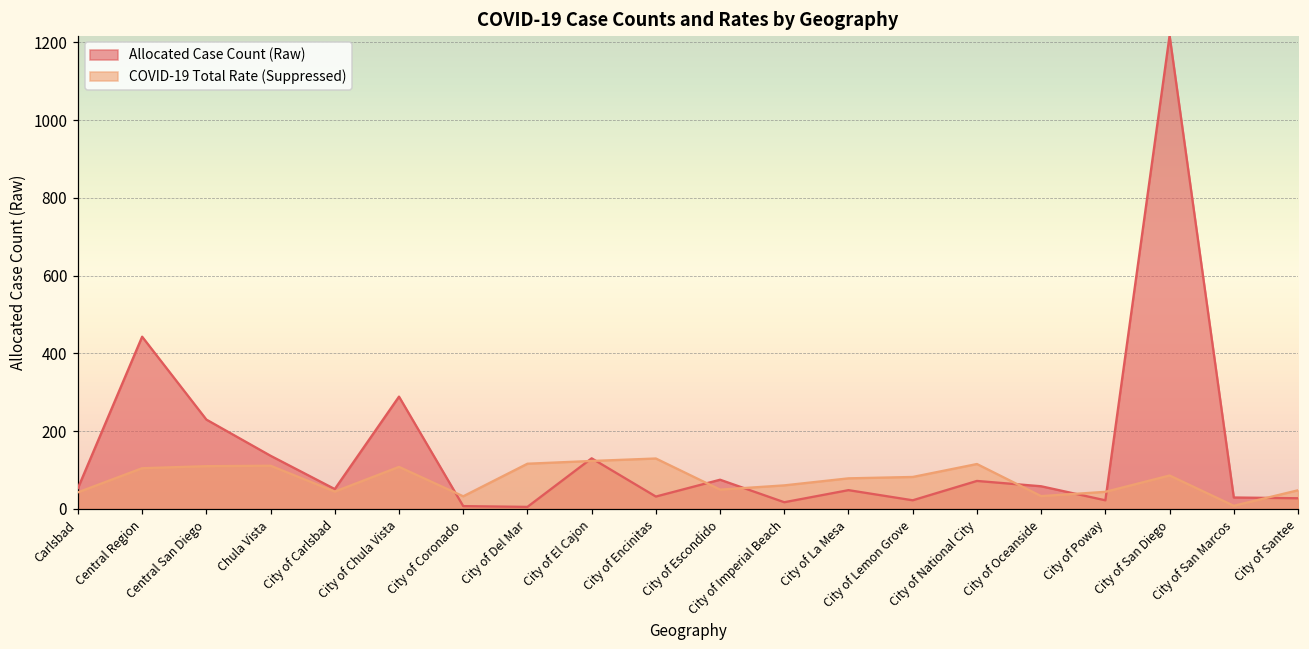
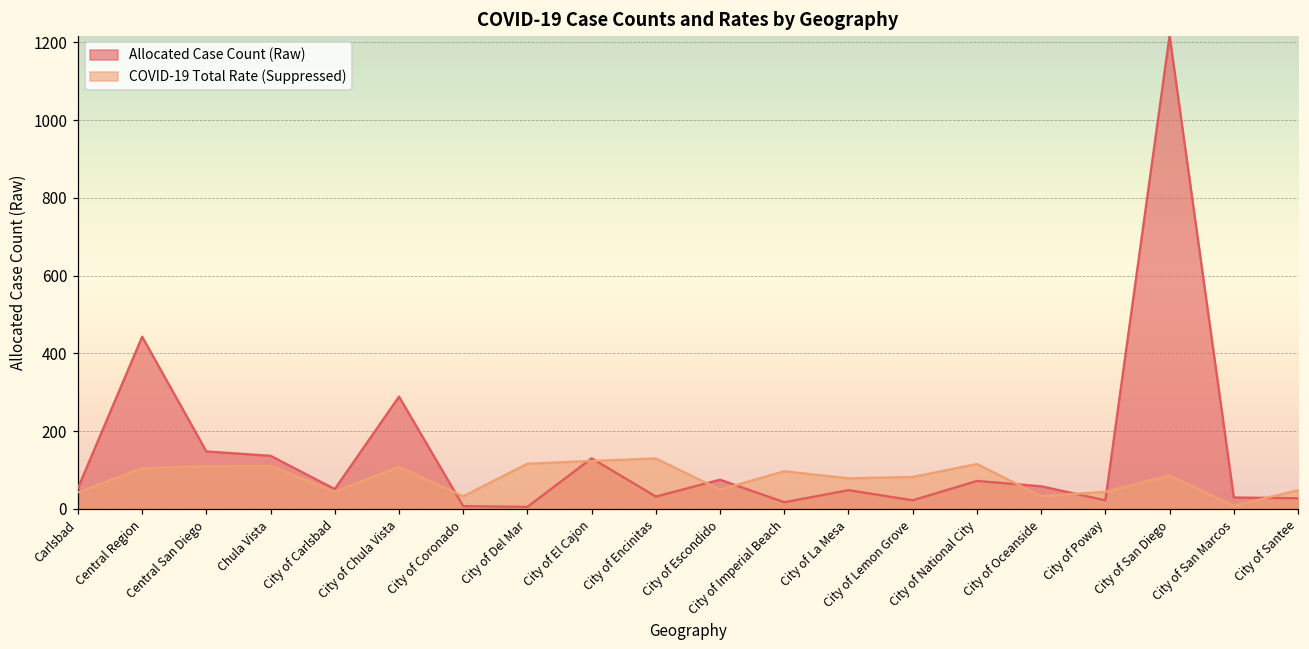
Allocated Case Count (Raw), Central San Diego: 230 -> 150
COVID-19 Total Rate (Suppressed), City of Imperial Beach: 60 -> 100
